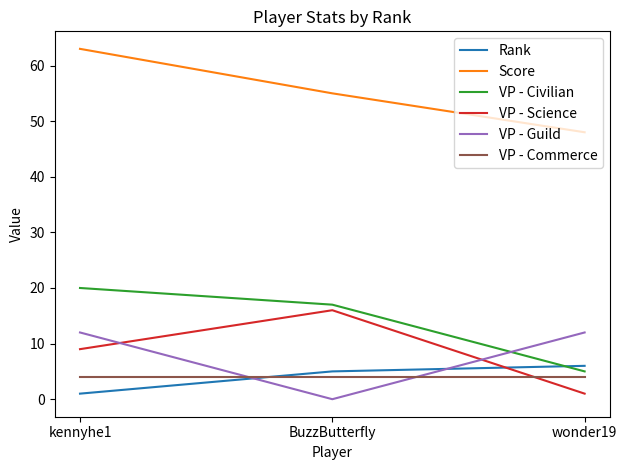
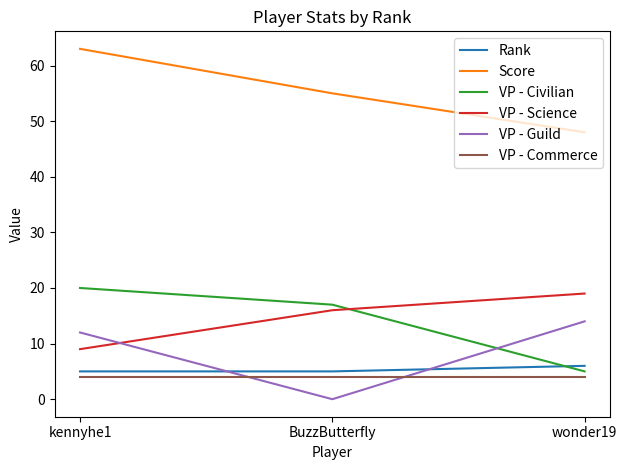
Rank, kennyhe1: 1 -> 5
VP - Science, wonder19: 1 -> 19
VP - Guild, wonder19: 12 -> 14
